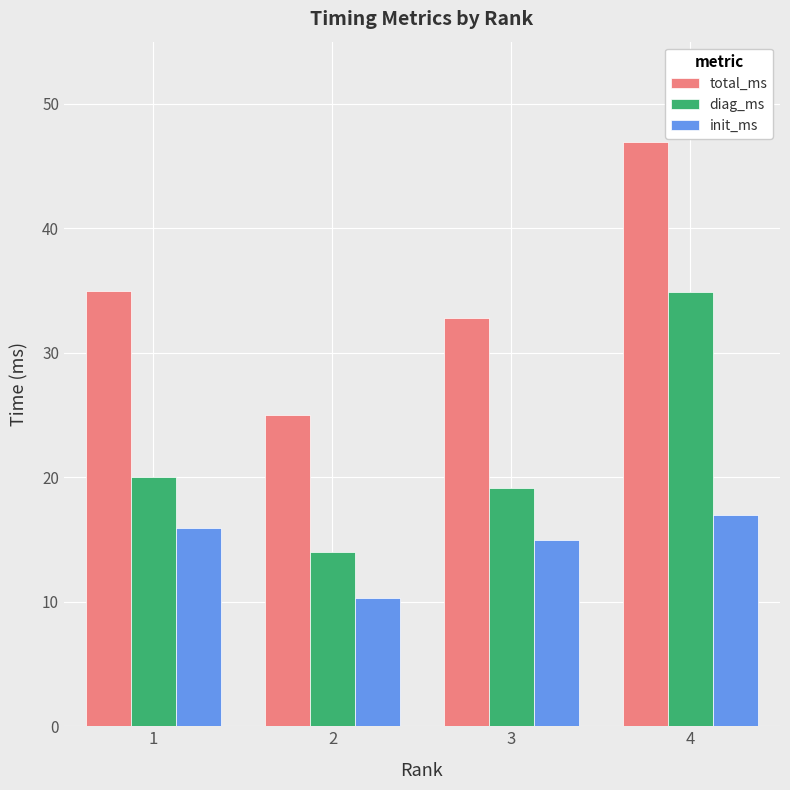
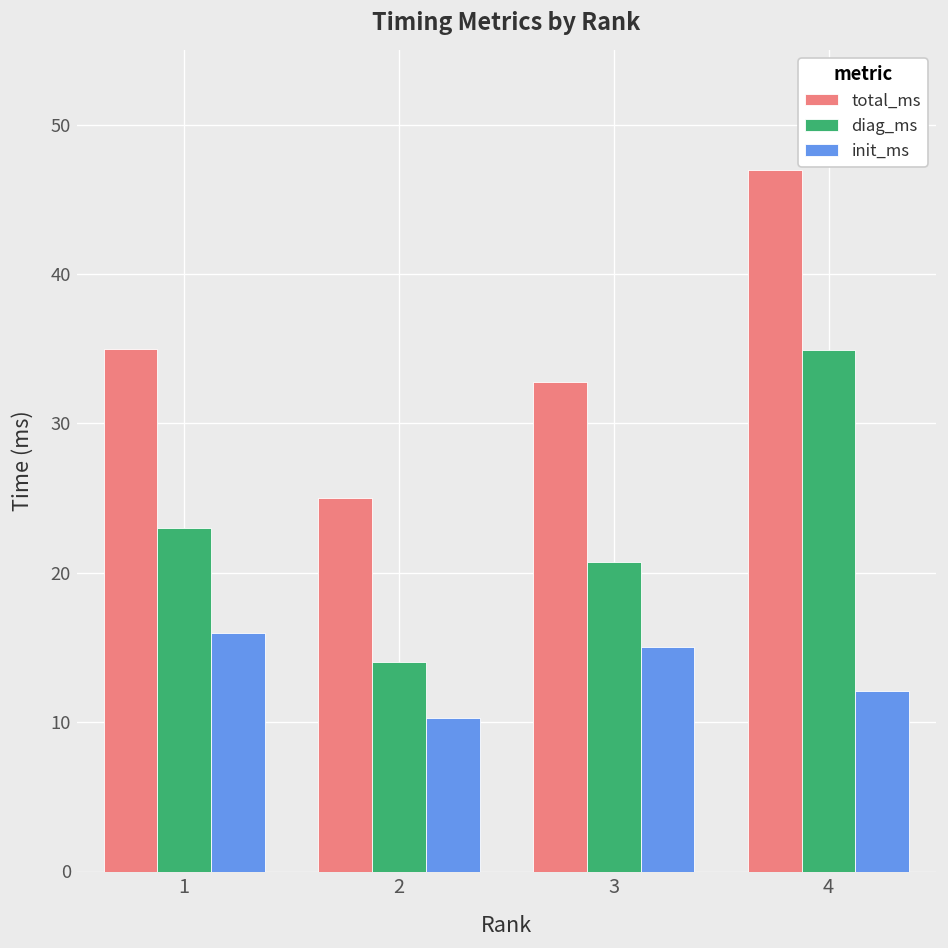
diag_ms, 1: 20.0 -> 23.0
diag_ms, 3: 19.1 -> 20.7
init_ms, 4: 17.0 -> 12.1
